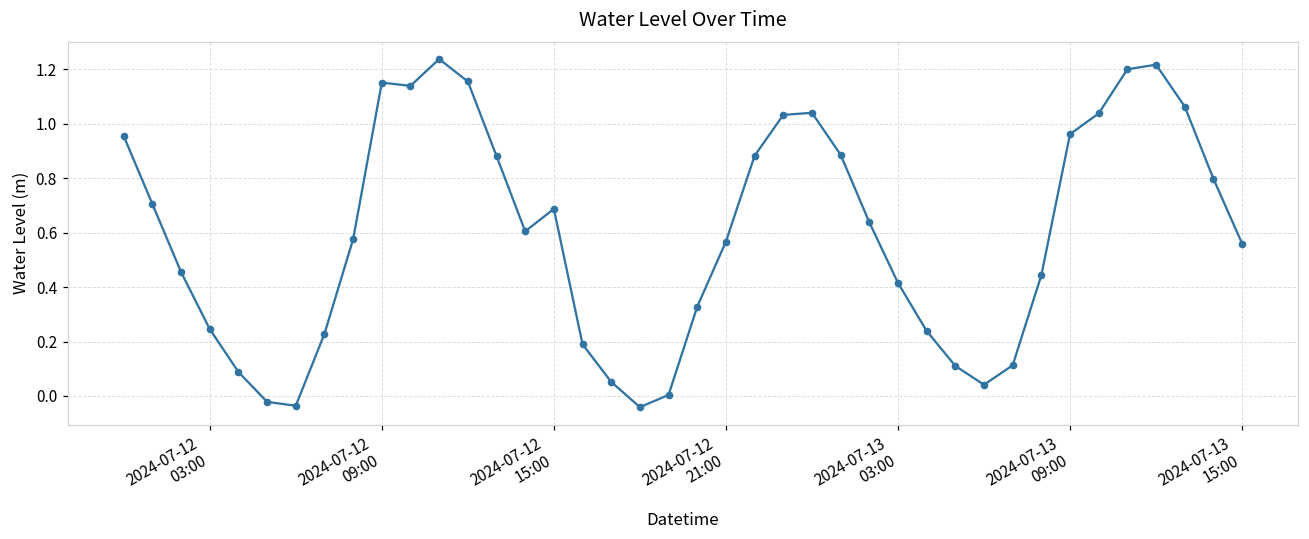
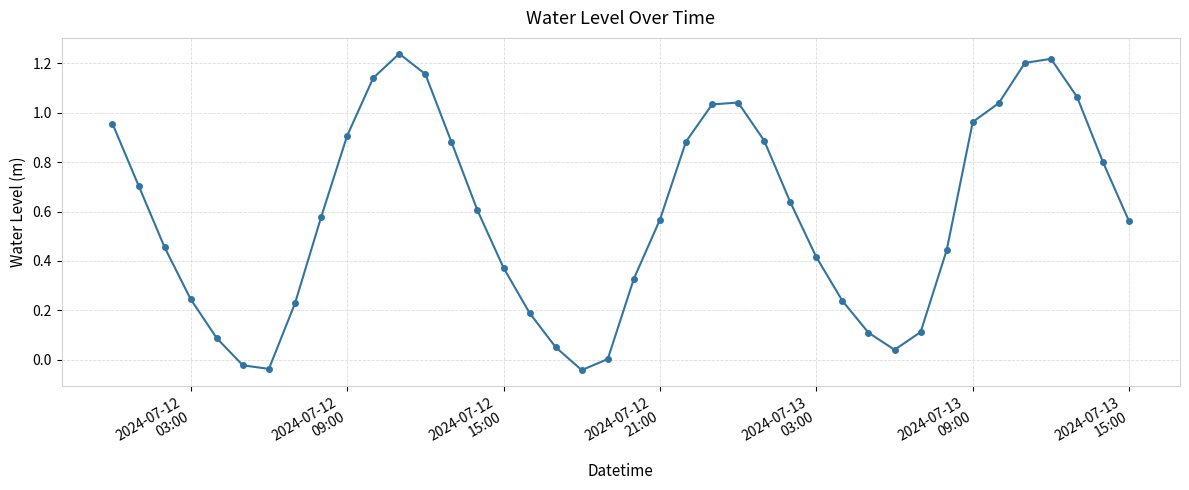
2024-07-12 09:00: 1.15 -> 0.91
2024-07-12 15:00: 0.69 -> 0.37
